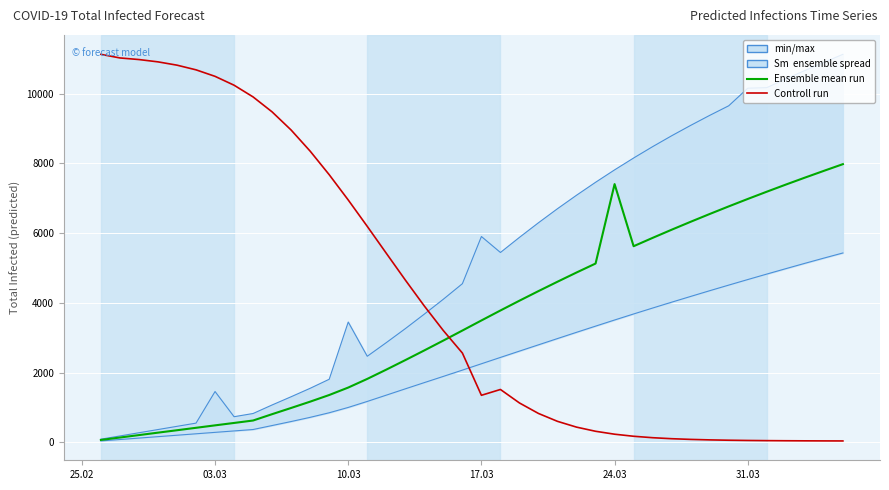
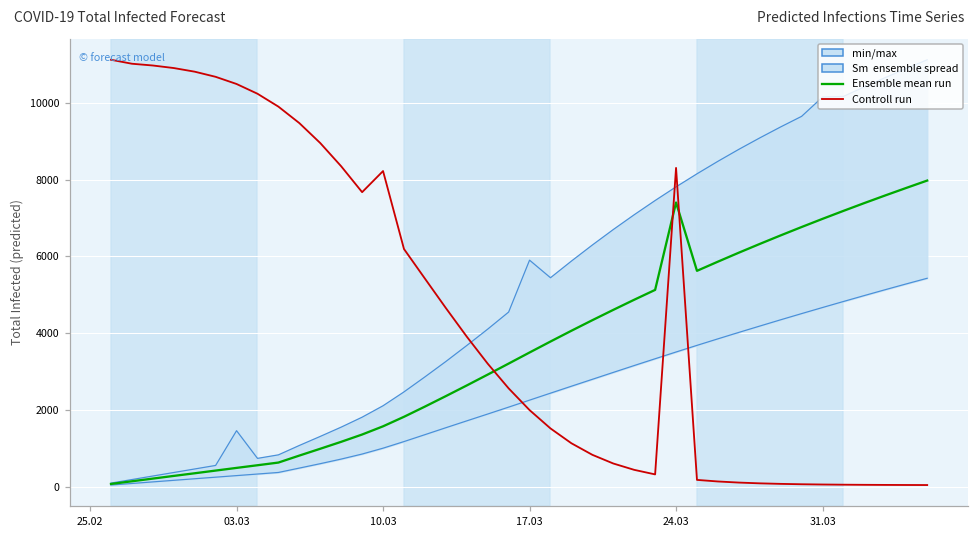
min/max, 10.03: 3500 -> 2100
Controll run, 10.03: 7000 -> 8200
Controll run, 17.03: 1400 -> 2000
Controll run, 24.03: 200 -> 8300
